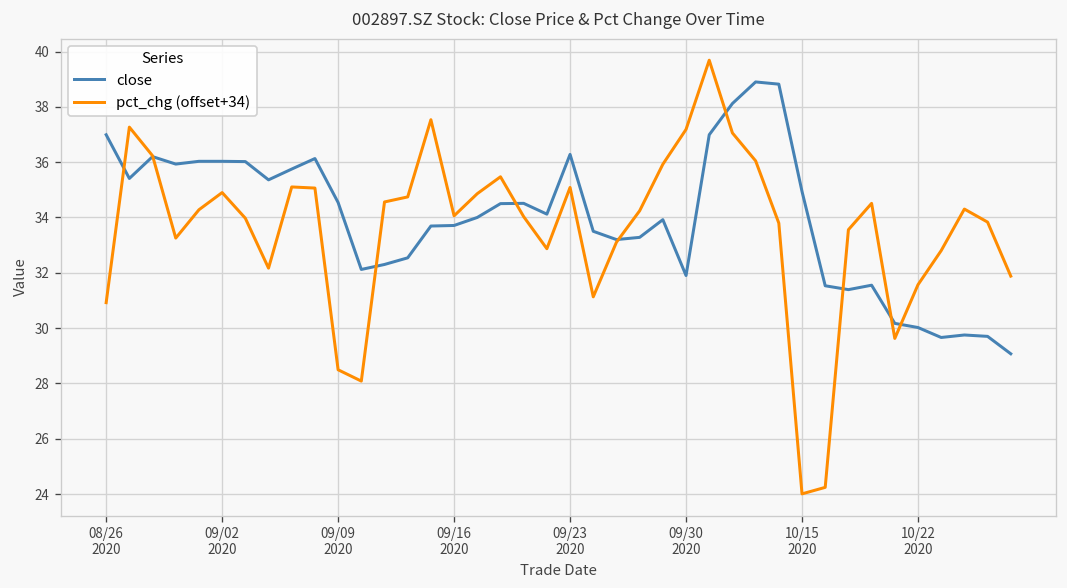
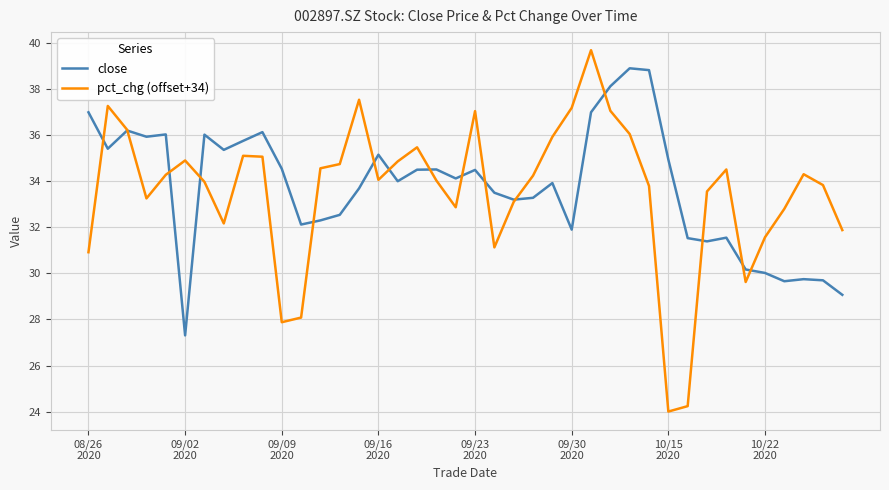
close, 09/02 2020: 36.0 -> 27.3
pct_chg (offset+34), 09/09 2020: 28.5 -> 27.9
close, 09/16 2020: 33.7 -> 35.2
close, 09/23 2020: 36.3 -> 34.5
pct_chg (offset+34), 09/23 2020: 35.1 -> 37.0
